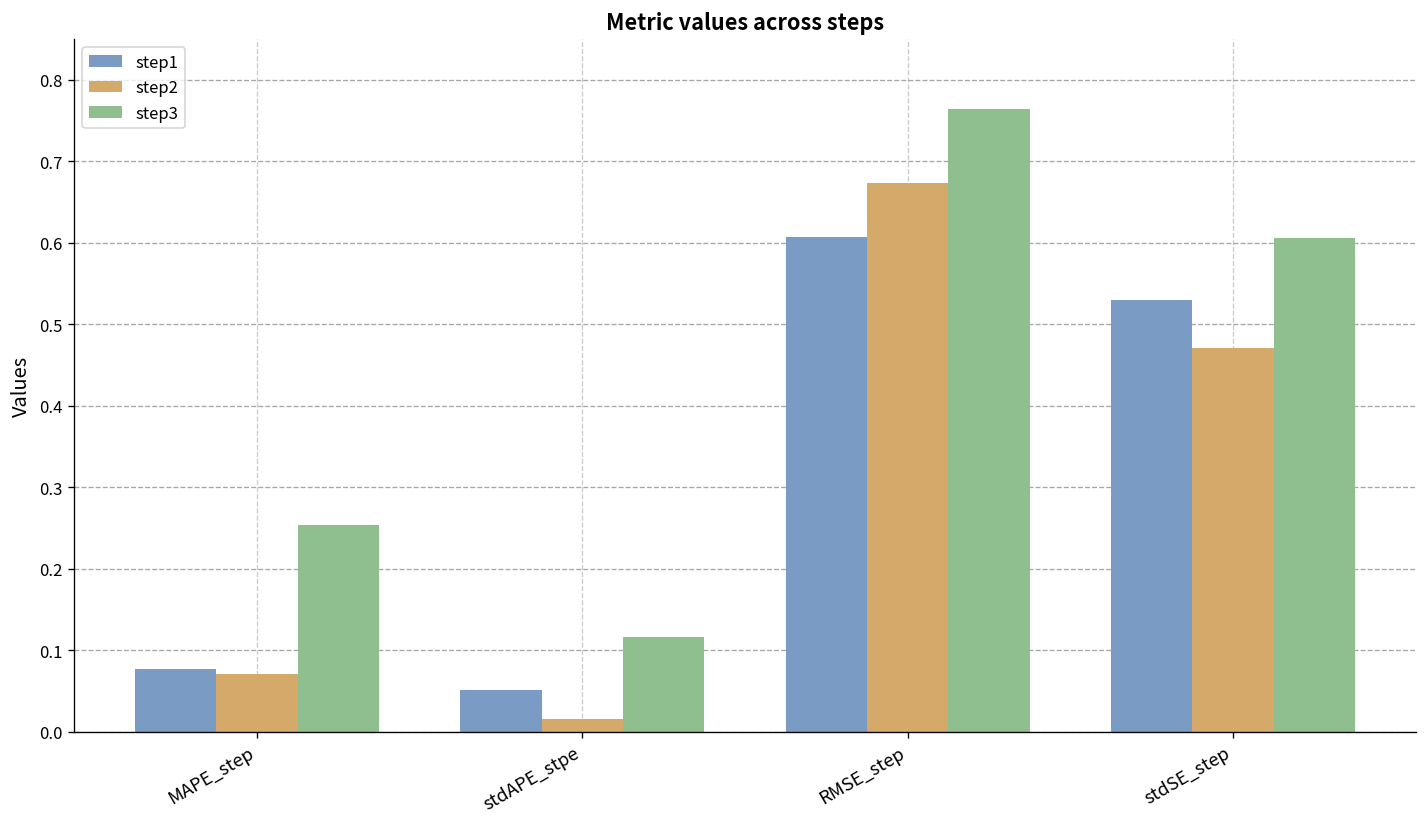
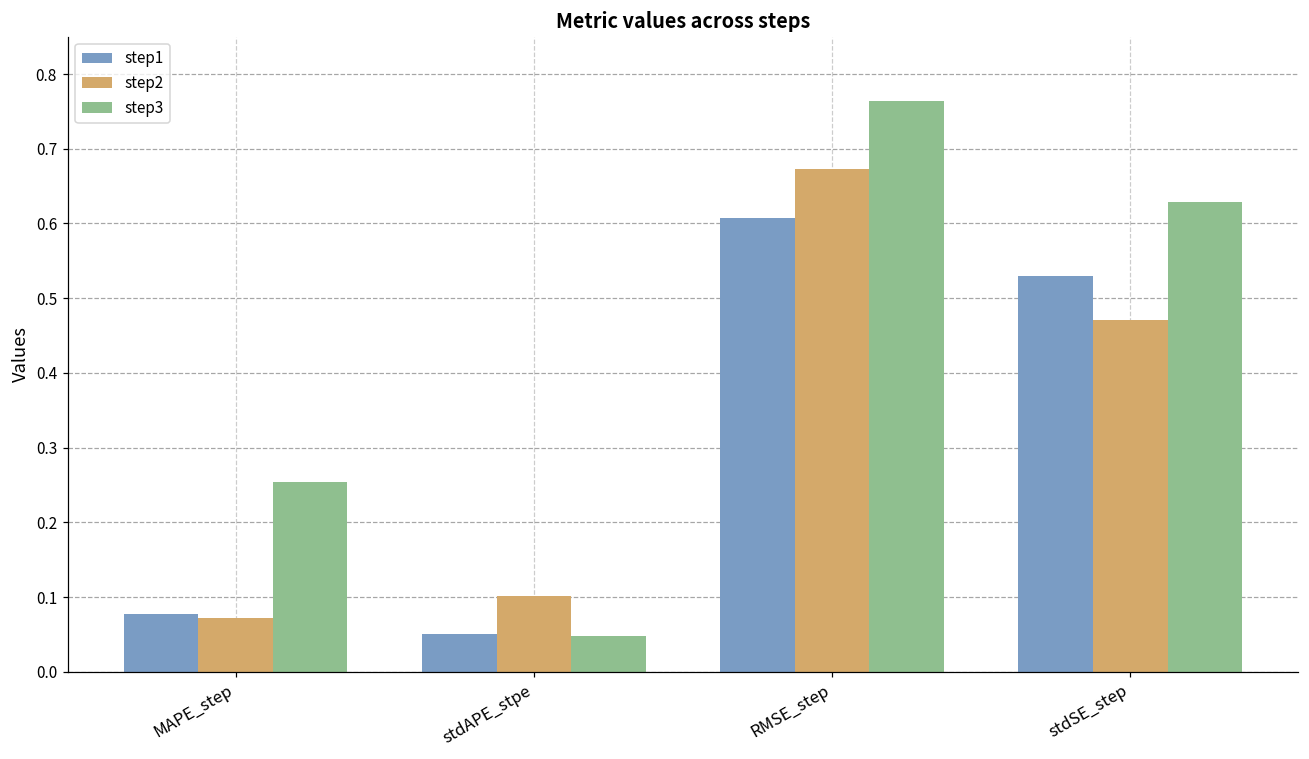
step2, stdAPE_stpe: 0.02 -> 0.10
step3, stdAPE_stpe: 0.12 -> 0.05
step3, stdSE_step: 0.61 -> 0.63
